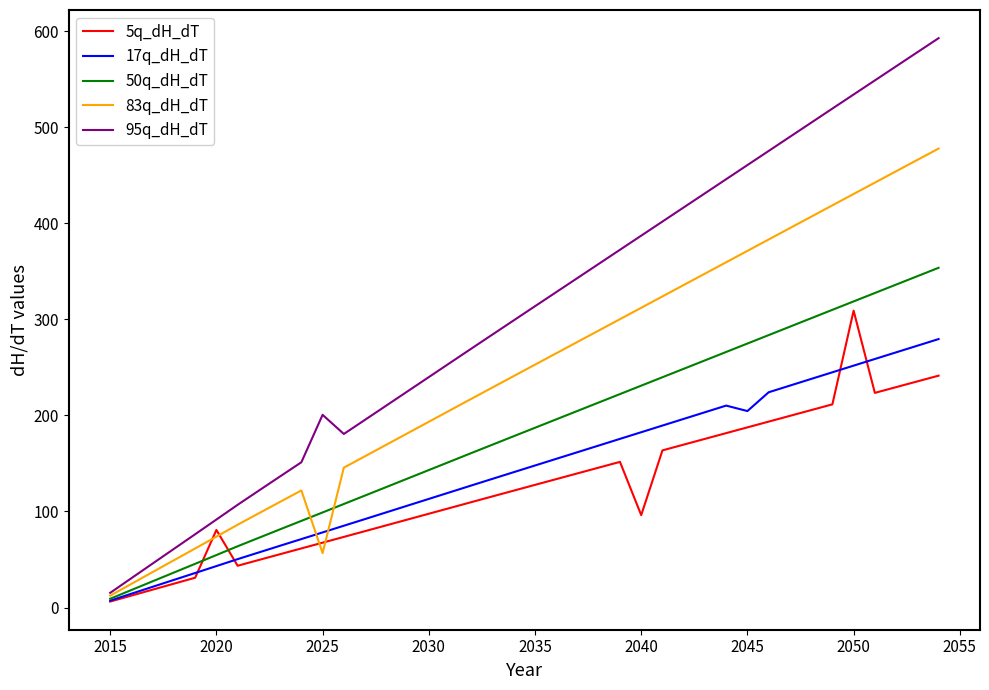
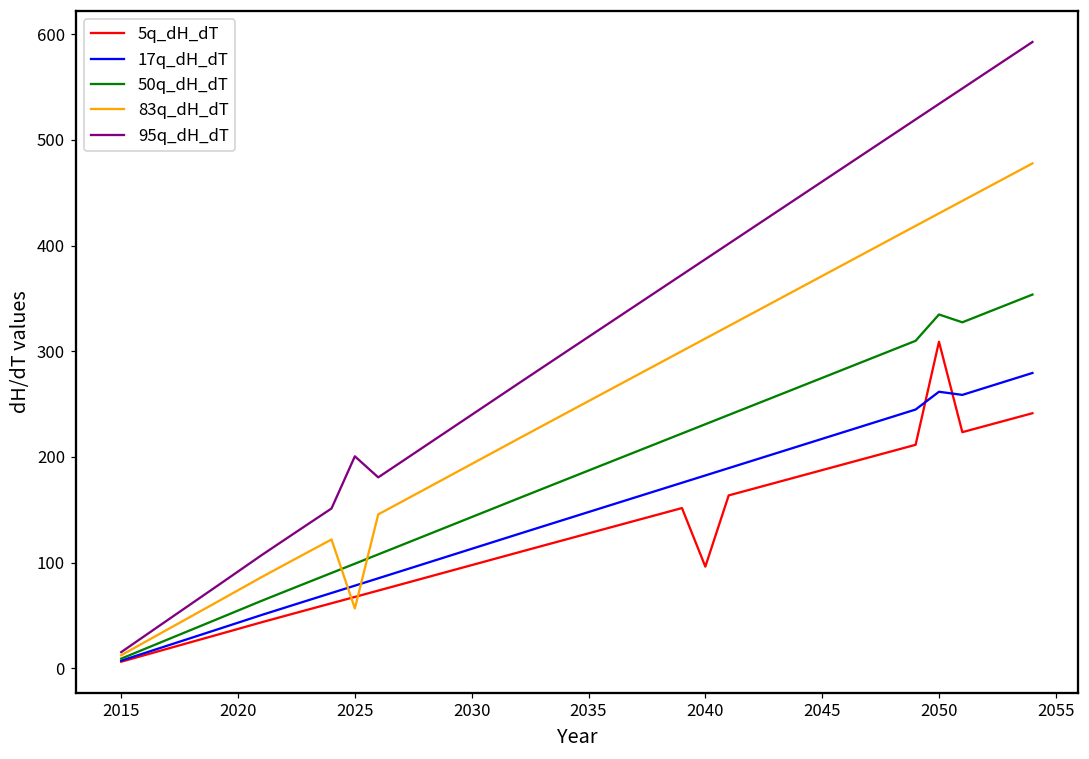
5q_dH_dT, 2020: 80 -> 40
17q_dH_dT, 2045: 200 -> 220
17q_dH_dT, 2050: 250 -> 260
50q_dH_dT, 2050: 320 -> 330
